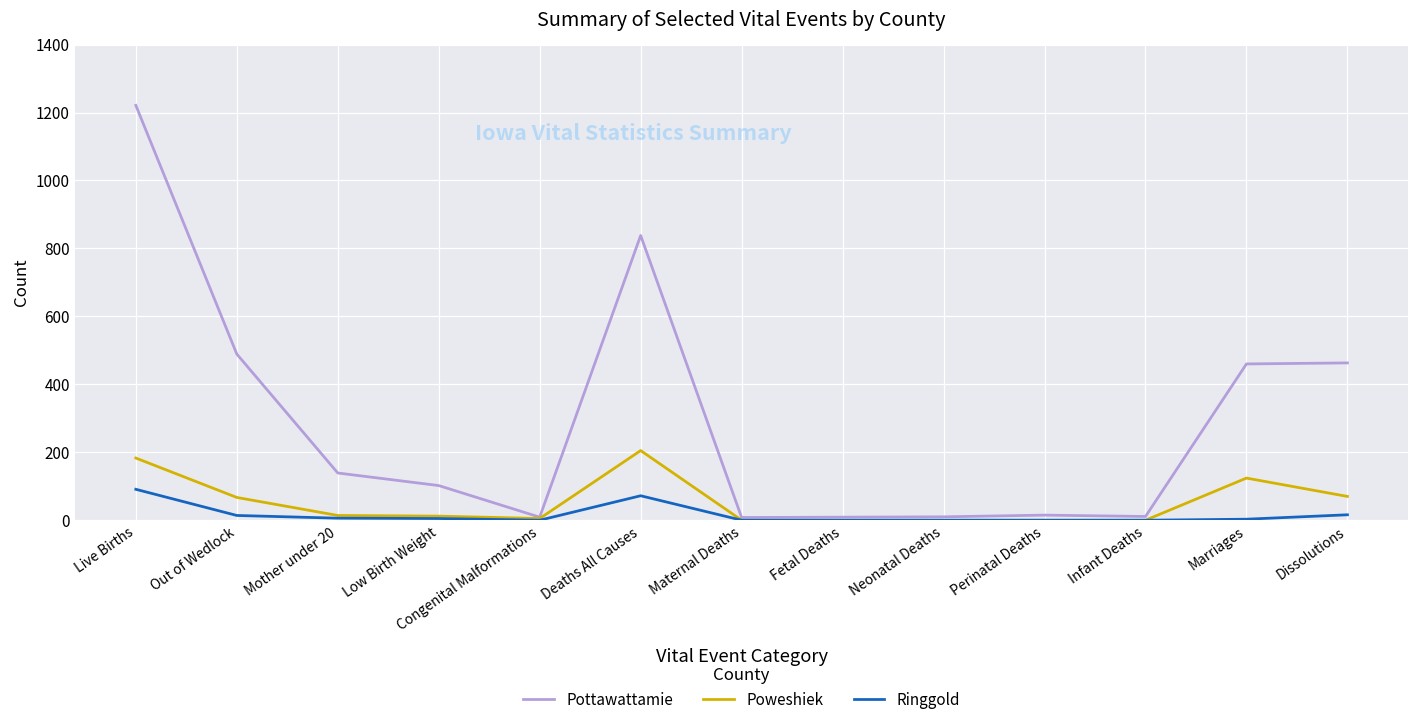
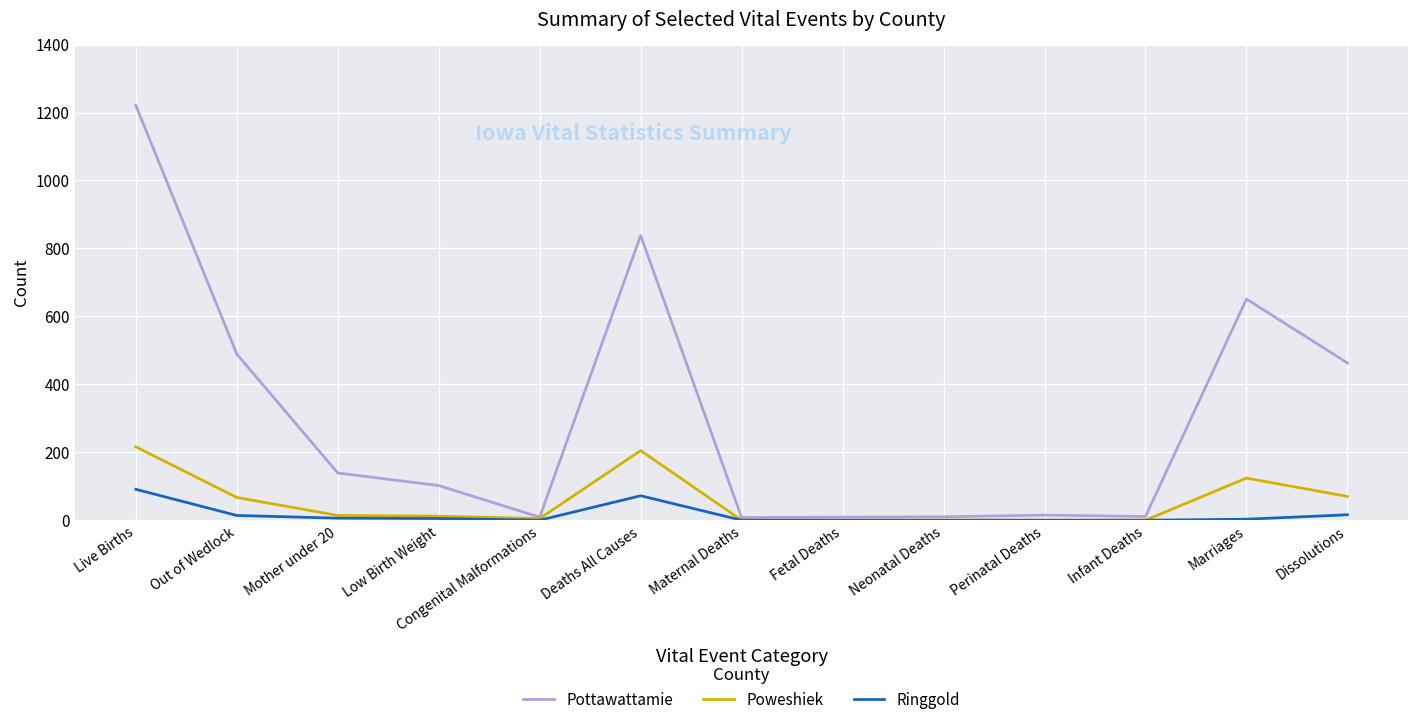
Poweshiek, Live Births: 180 -> 220
Pottawattamie, Marriages: 460 -> 650
